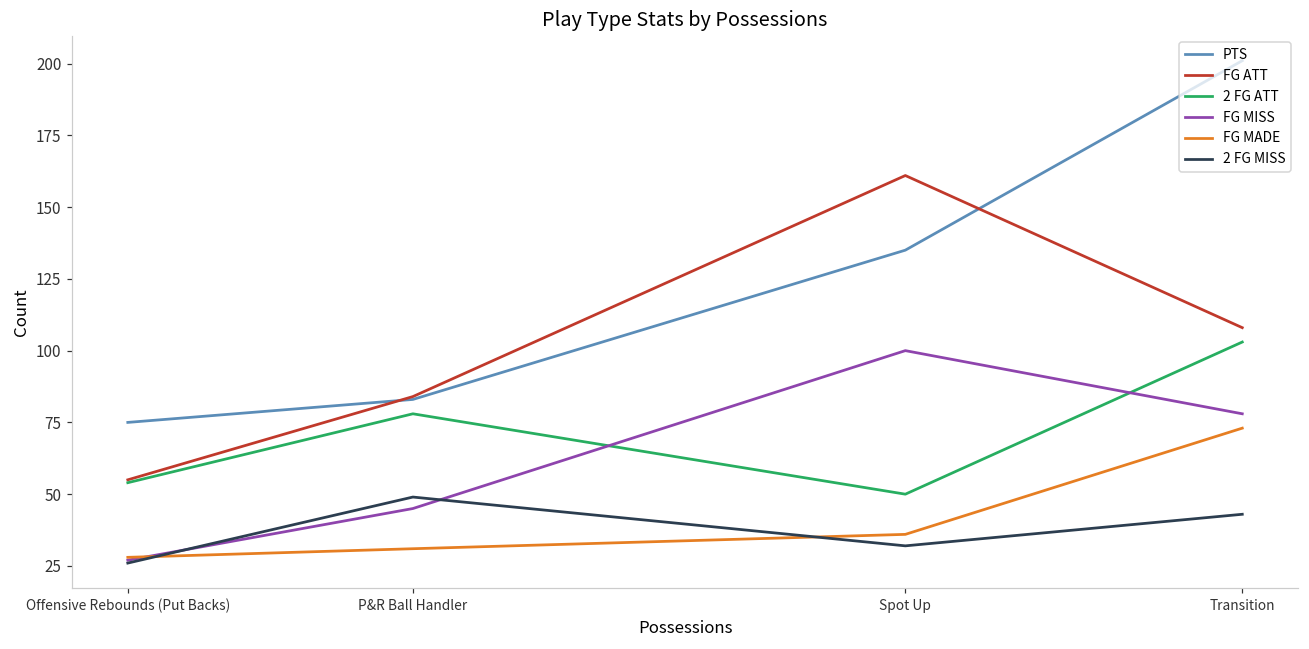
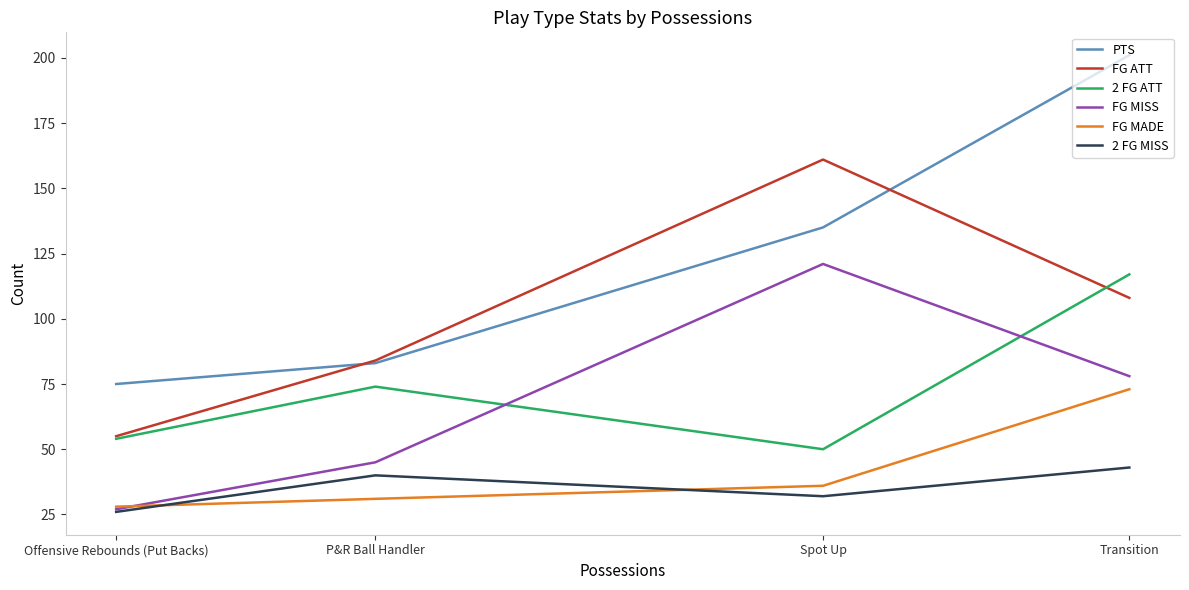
2 FG ATT, P&R Ball Handler: 78 -> 74
2 FG MISS, P&R Ball Handler: 49 -> 40
FG MISS, Spot Up: 100 -> 121
2 FG ATT, Transition: 103 -> 117
